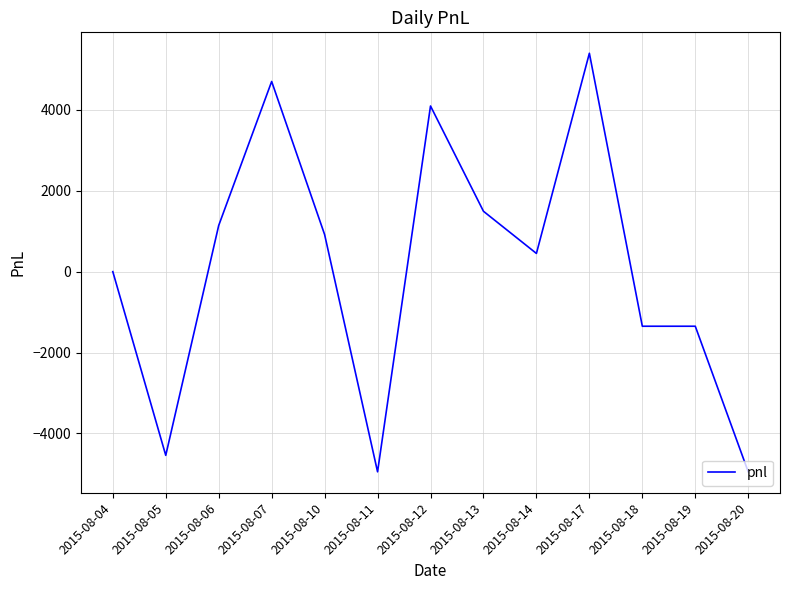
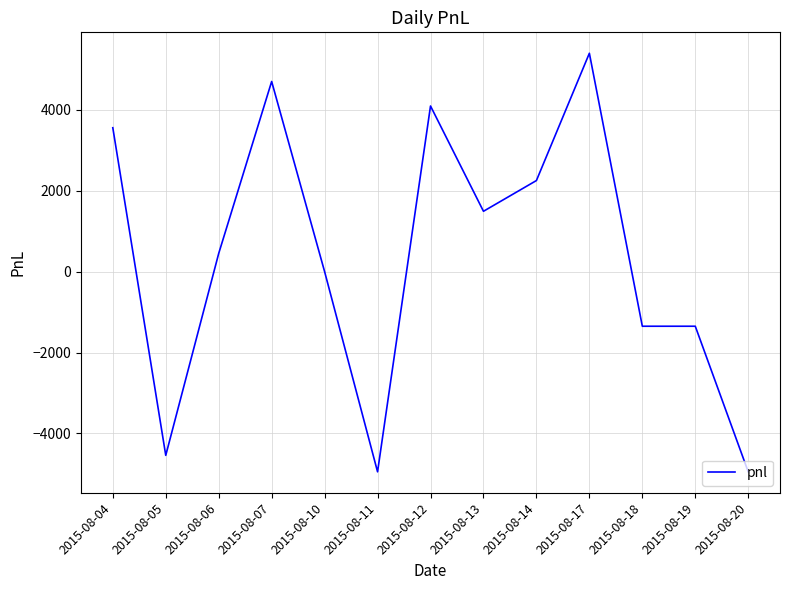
2015-08-04: 0 -> 3600
2015-08-06: 1100 -> 500
2015-08-10: 900 -> 0
2015-08-14: 500 -> 2300
